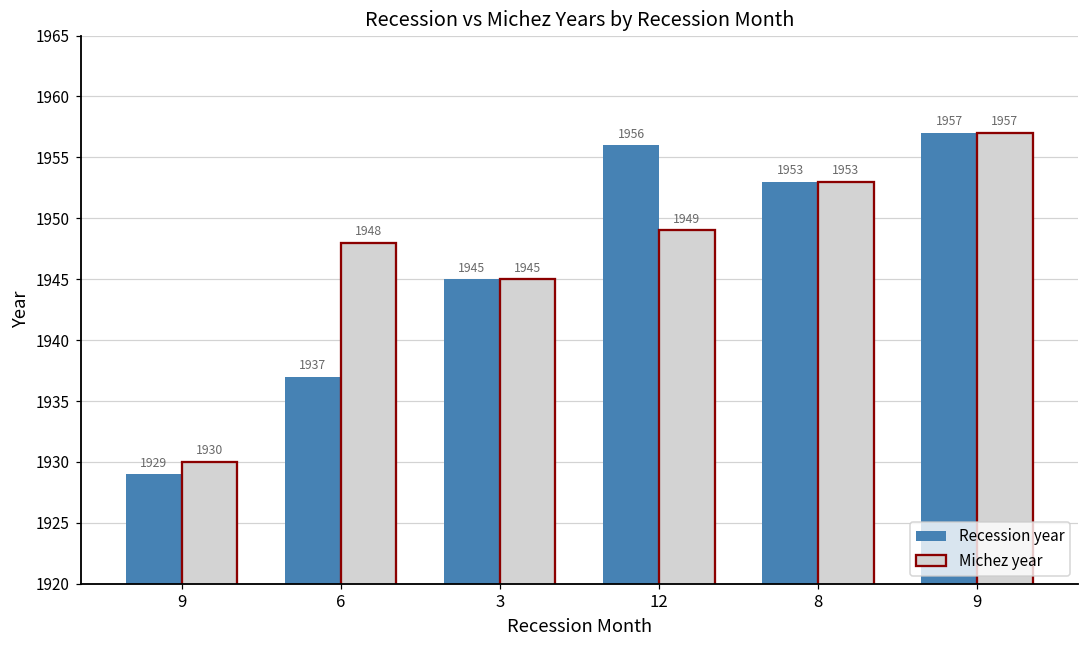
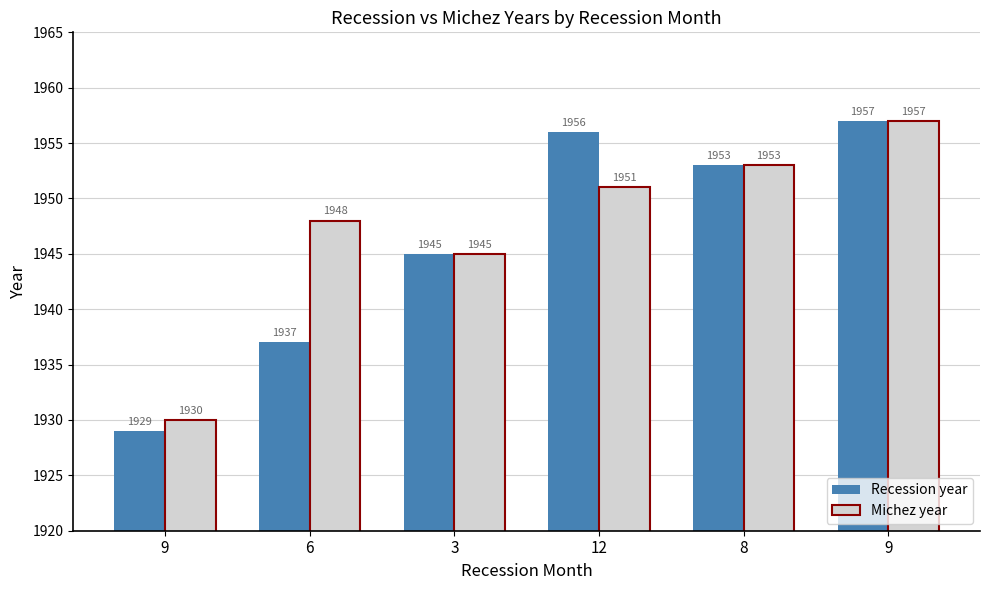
Michez year, 12: 1949 -> 1951
